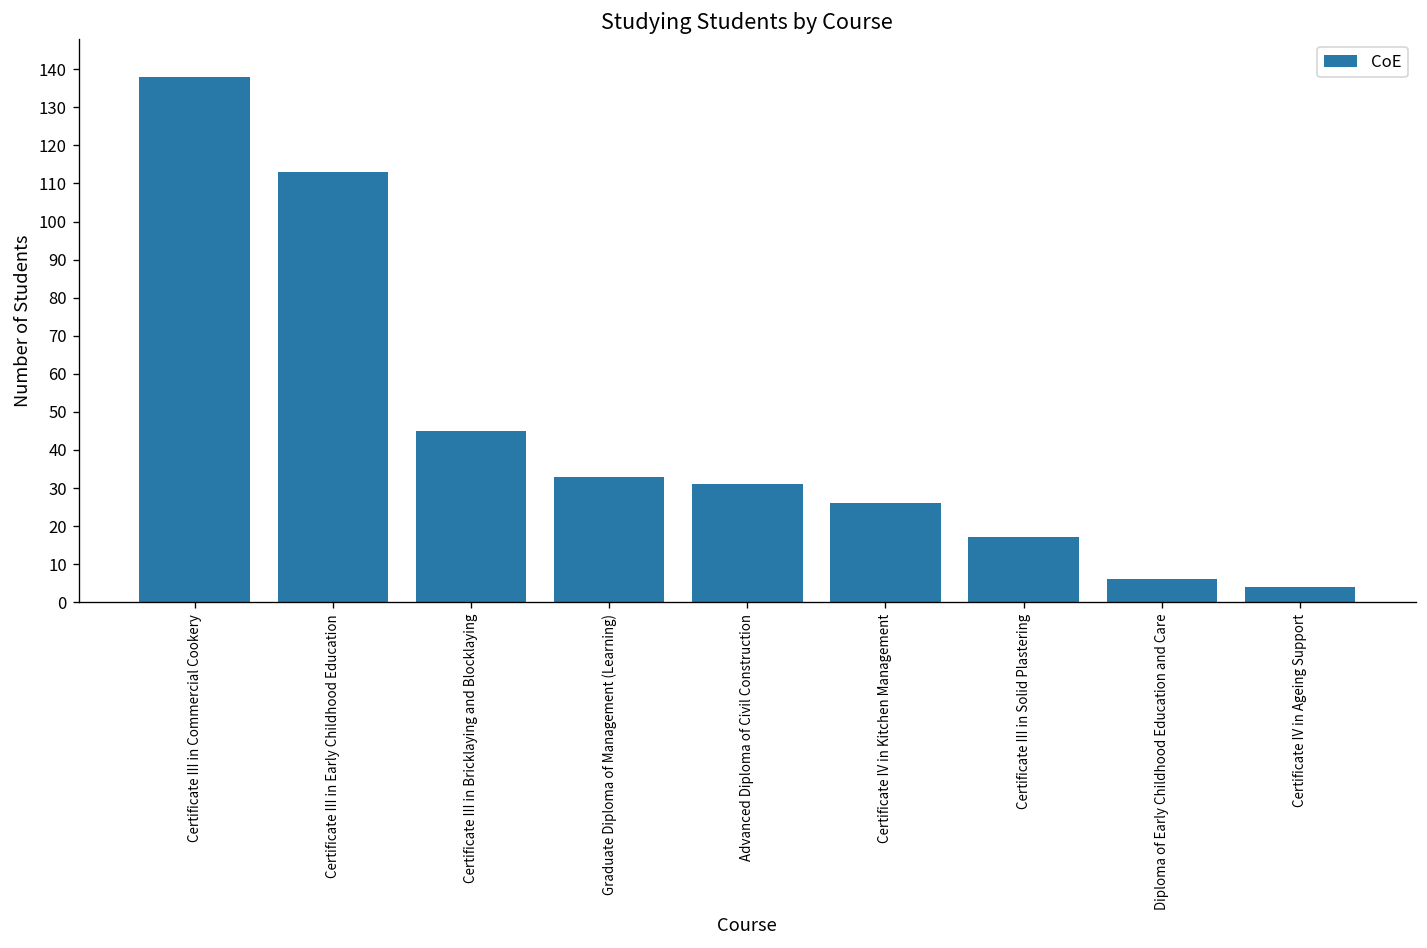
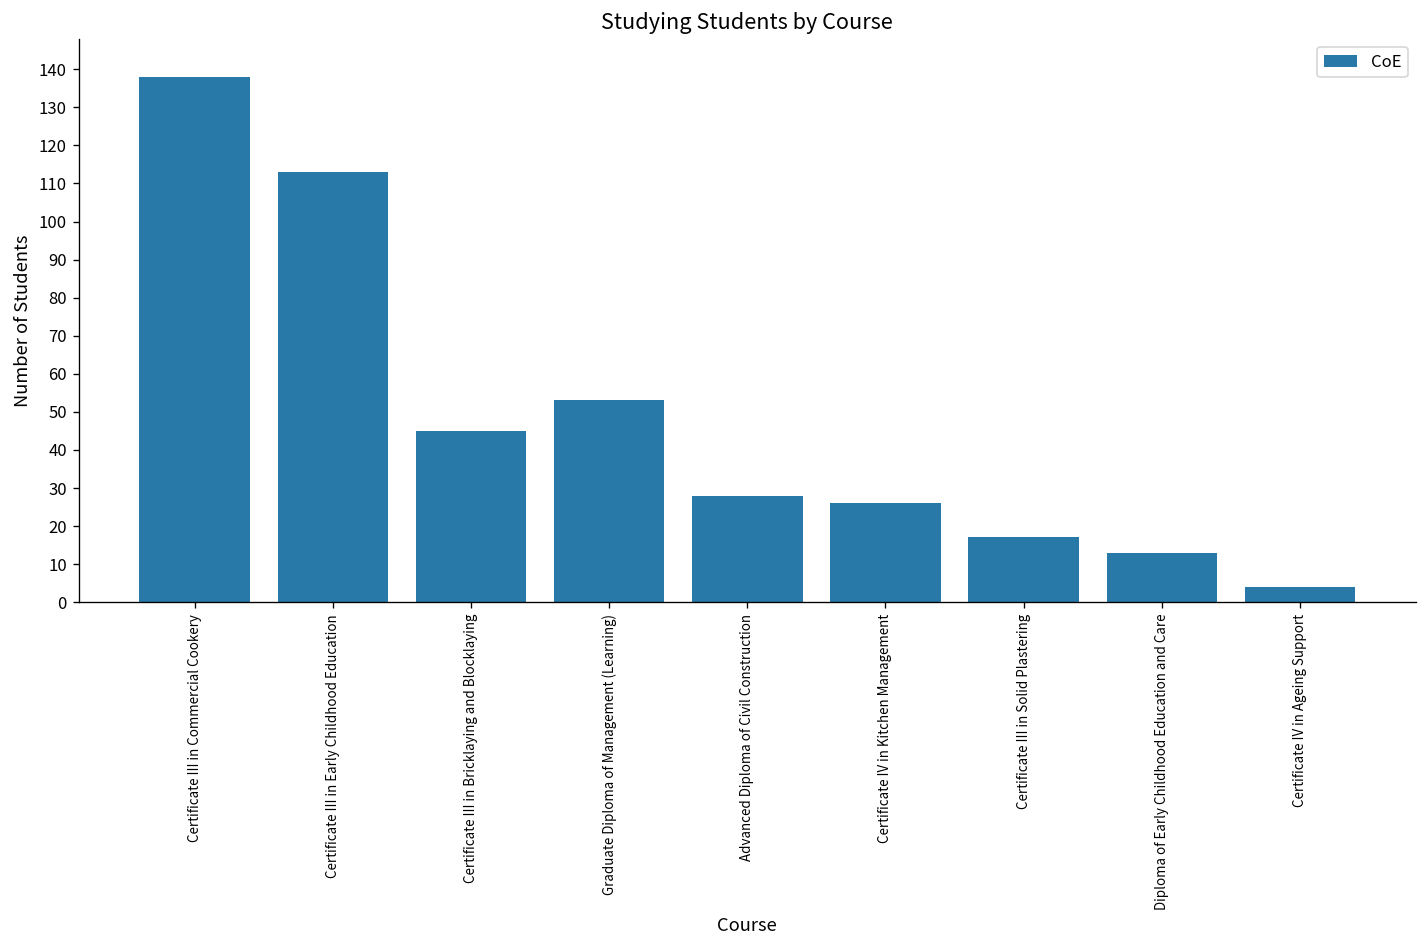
Graduate Diploma of Management (Learning): 33 -> 53
Advanced Diploma of Civil Construction: 31 -> 28
Diploma of Early Childhood Education and Care: 6 -> 13
